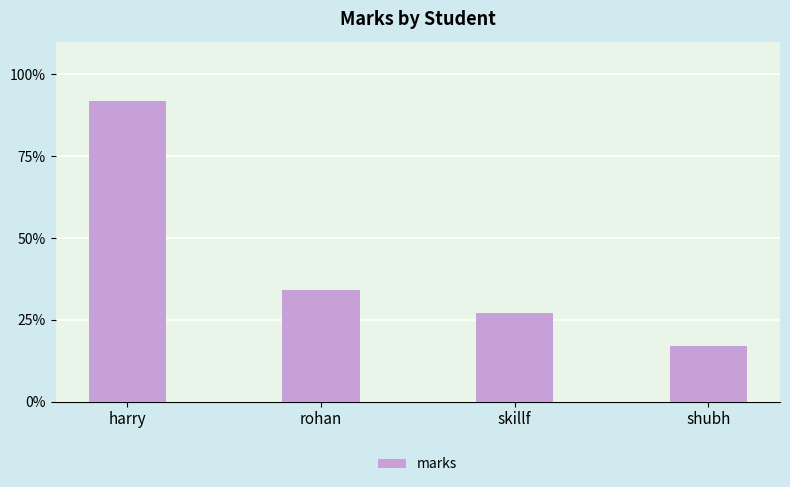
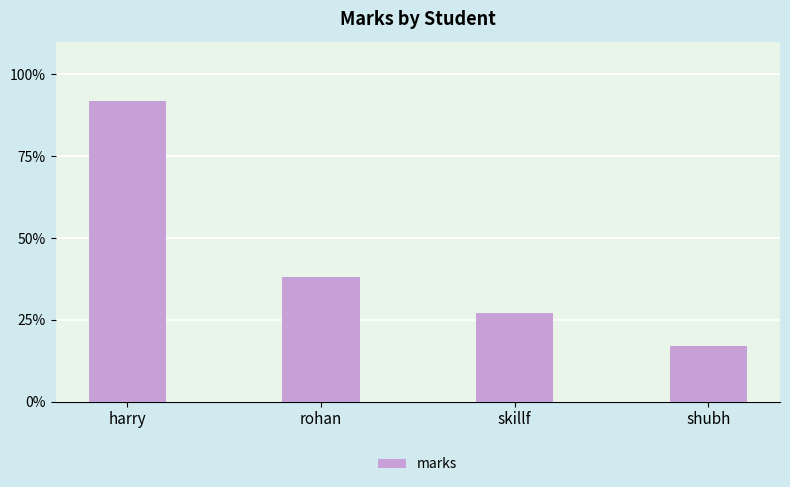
rohan: 34% -> 38%
